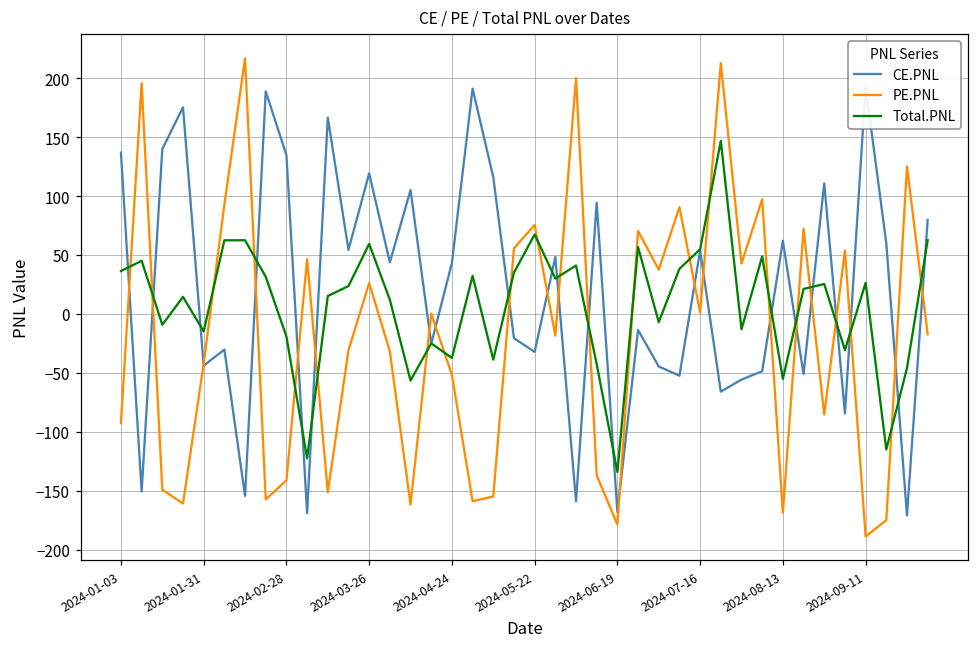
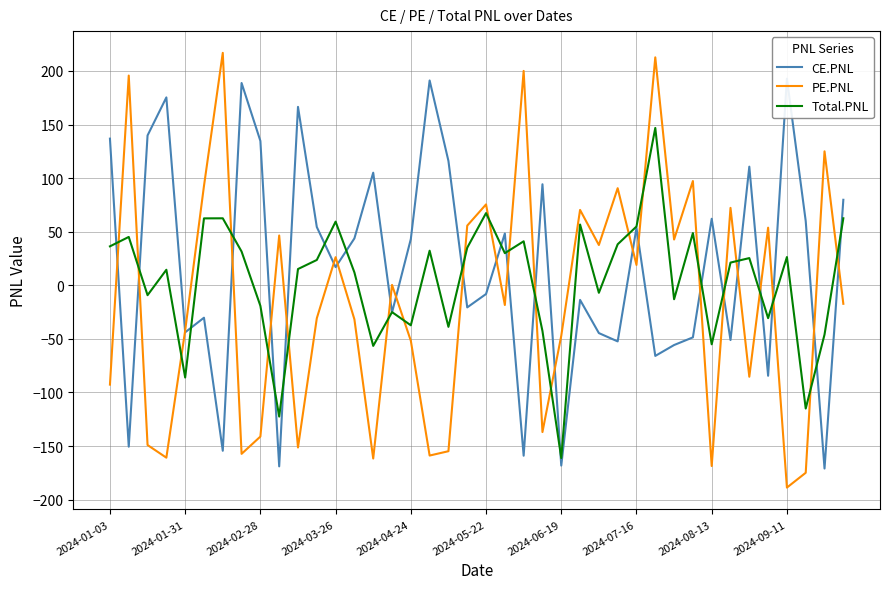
Total.PNL, 2024-01-31: -15 -> -86
CE.PNL, 2024-03-26: 119 -> 17
CE.PNL, 2024-05-22: -32 -> -8
PE.PNL, 2024-06-19: -179 -> -47
Total.PNL, 2024-06-19: -134 -> -161
PE.PNL, 2024-07-16: 1 -> 19
